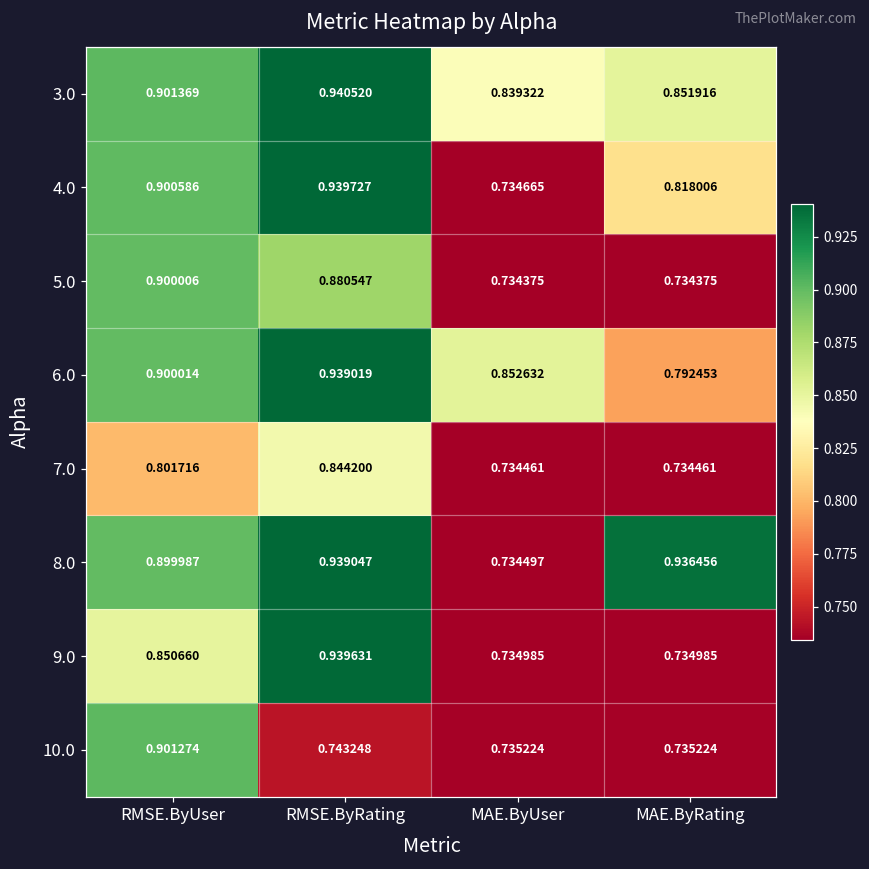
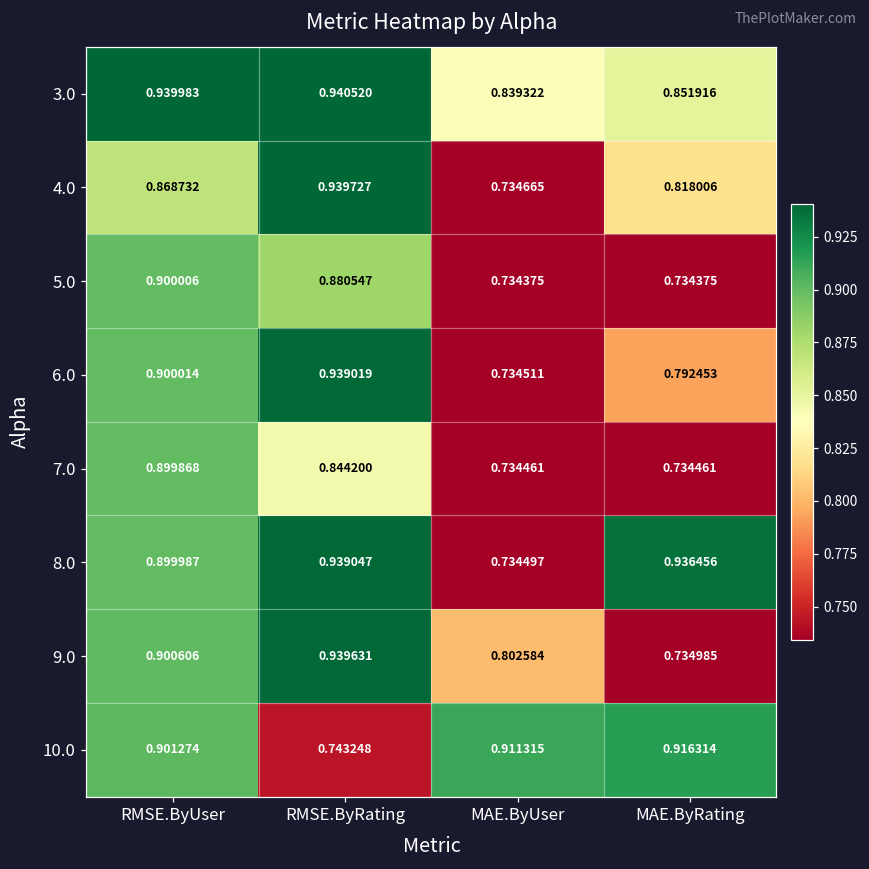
3.0, RMSE.ByUser: 0.901369 -> 0.939983
4.0, RMSE.ByUser: 0.900586 -> 0.868732
6.0, MAE.ByUser: 0.852632 -> 0.734511
7.0, RMSE.ByUser: 0.801716 -> 0.899868
9.0, RMSE.ByUser: 0.850660 -> 0.900606
9.0, MAE.ByUser: 0.734985 -> 0.802584
10.0, MAE.ByUser: 0.735224 -> 0.911315
10.0, MAE.ByRating: 0.735224 -> 0.916314
